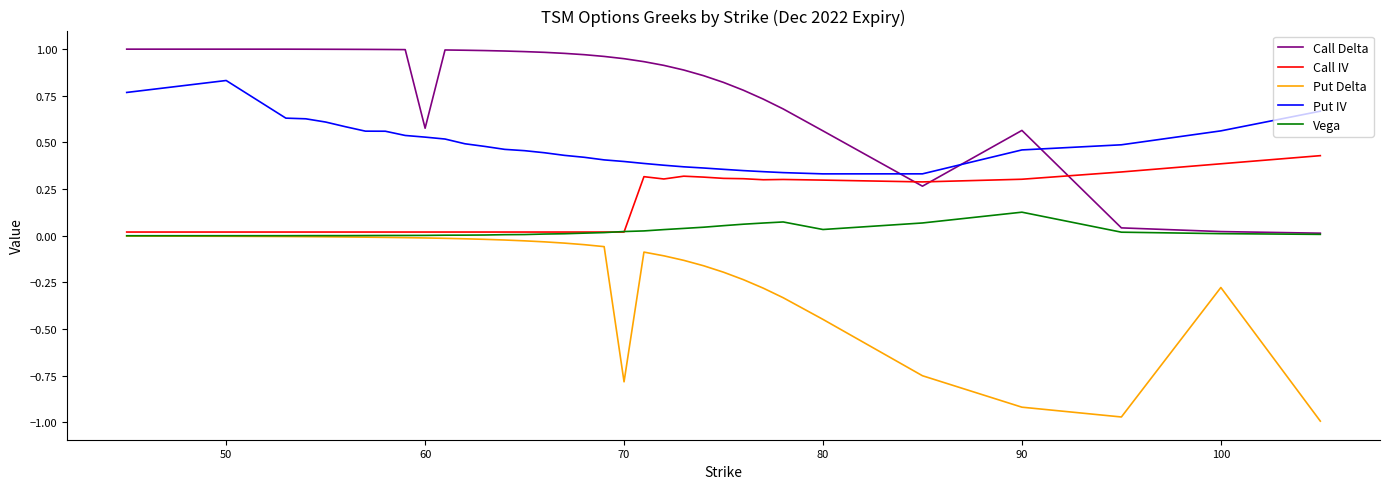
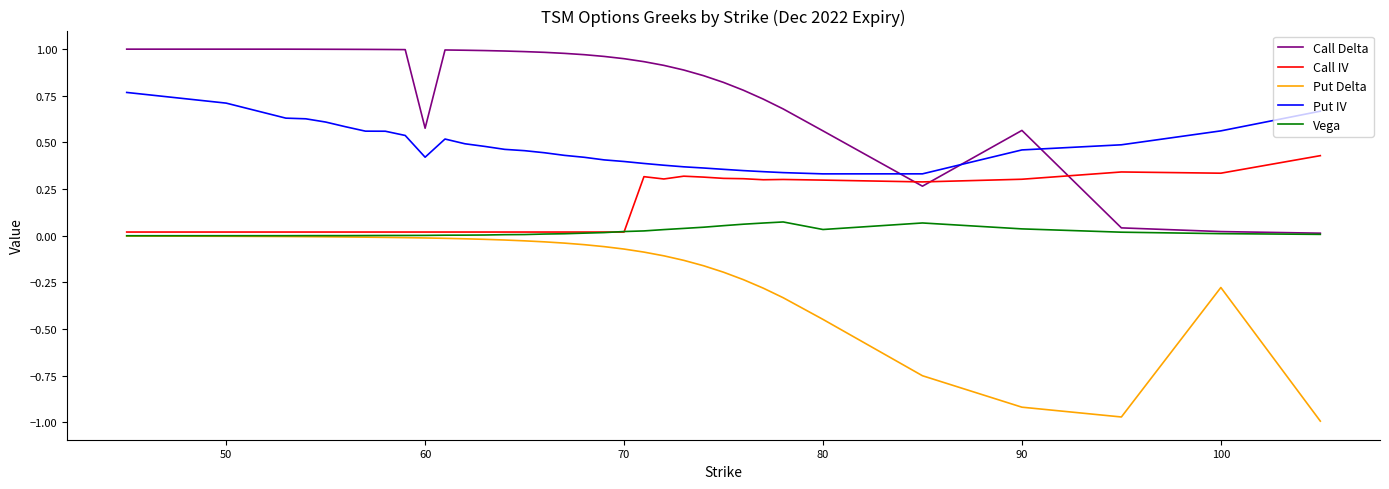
Put IV, 50: 0.83 -> 0.71
Put IV, 60: 0.53 -> 0.42
Put Delta, 70: -0.78 -> -0.07
Vega, 90: 0.13 -> 0.04
Call IV, 100: 0.39 -> 0.34
